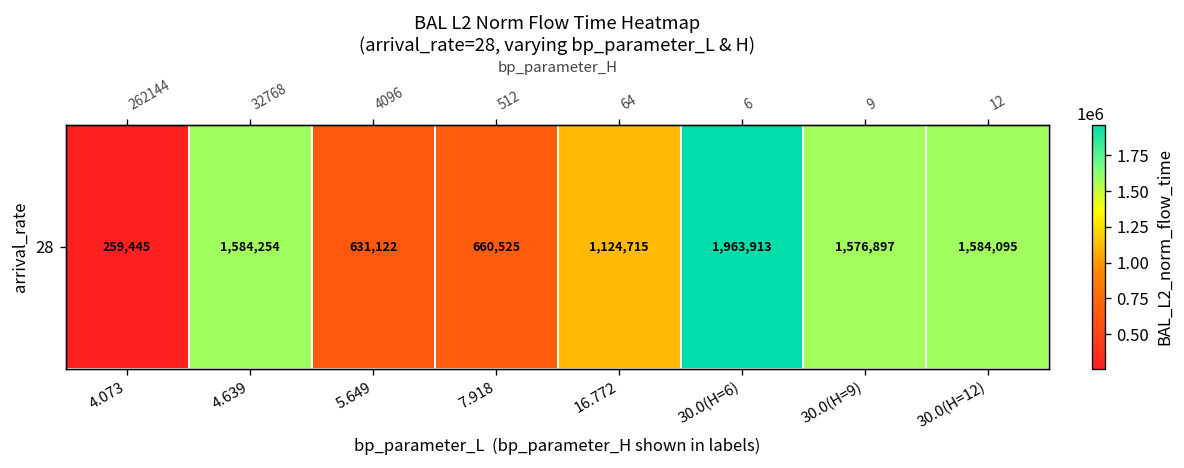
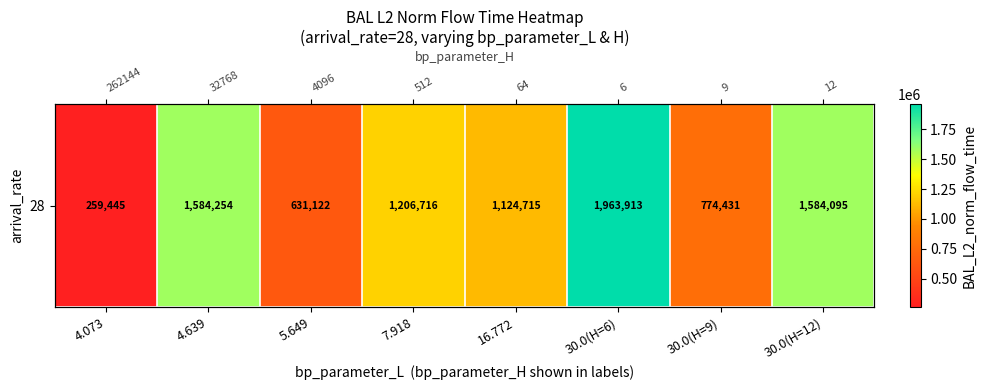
28, 7.918: 660,525 -> 1,206,716
28, 30.0(H=9): 1,576,897 -> 774,431
